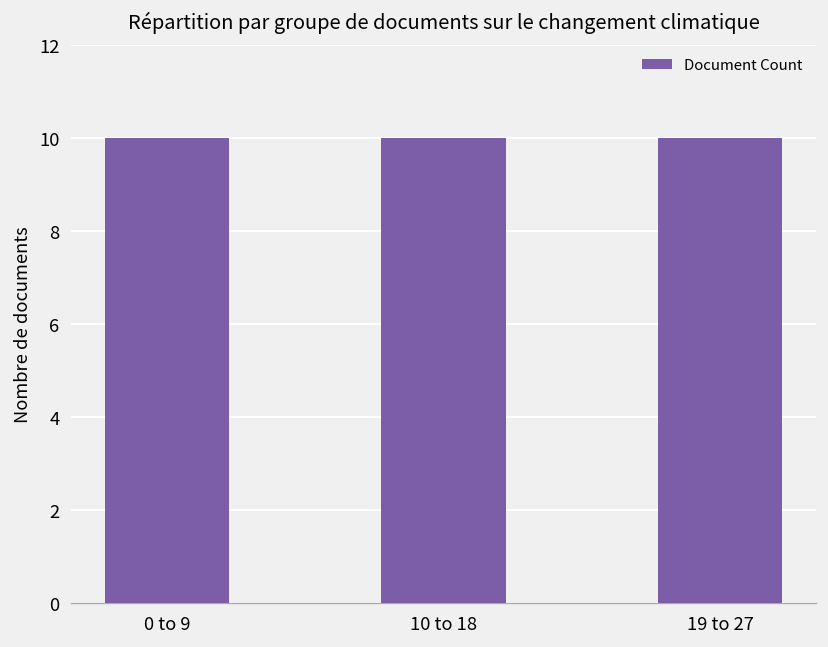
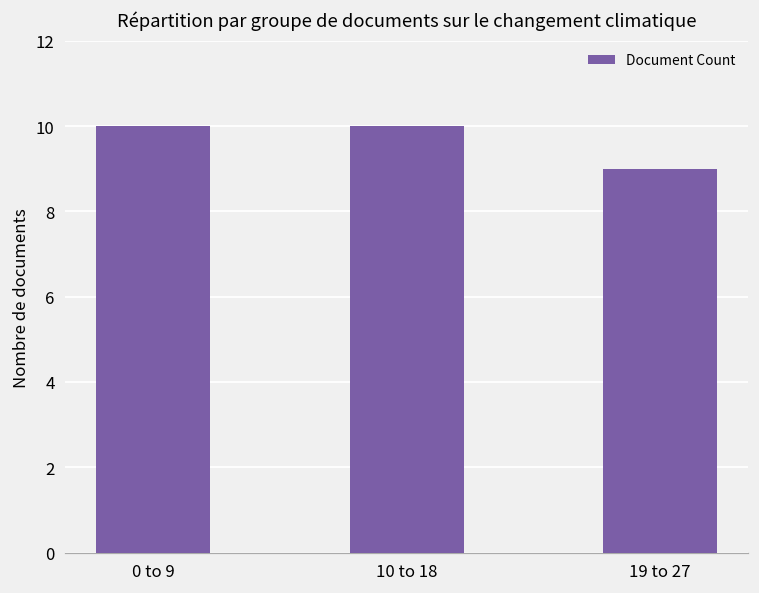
19 to 27: 10 -> 9
